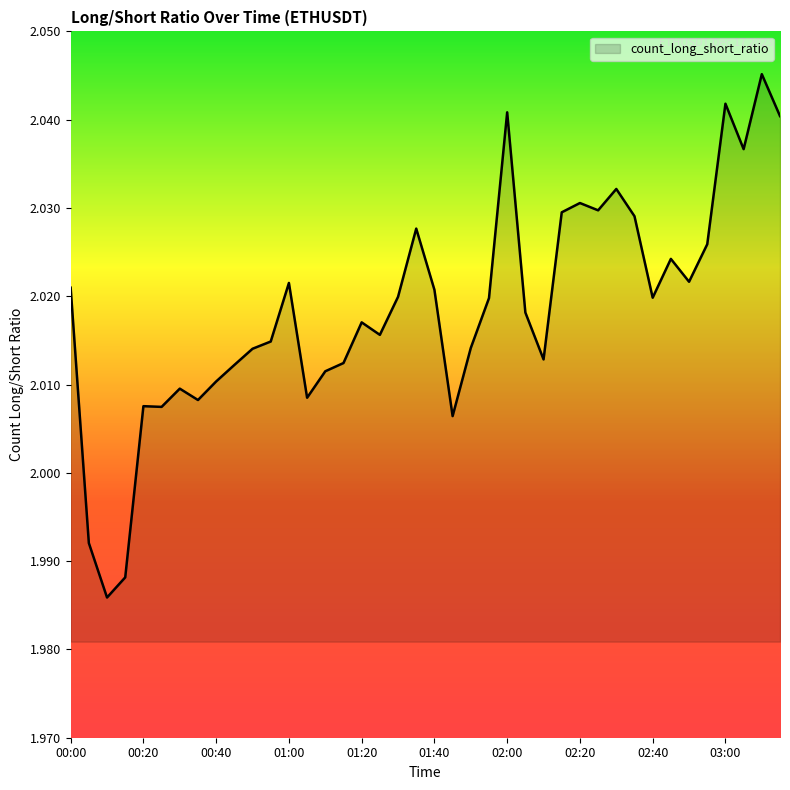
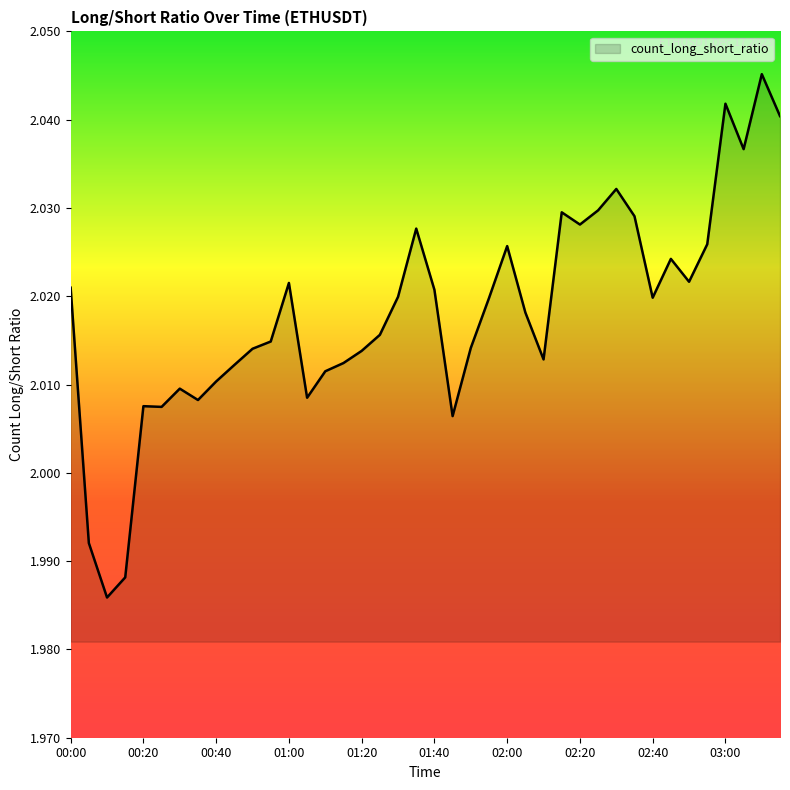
01:20: 2.017 -> 2.014
02:00: 2.041 -> 2.026
02:20: 2.031 -> 2.028
